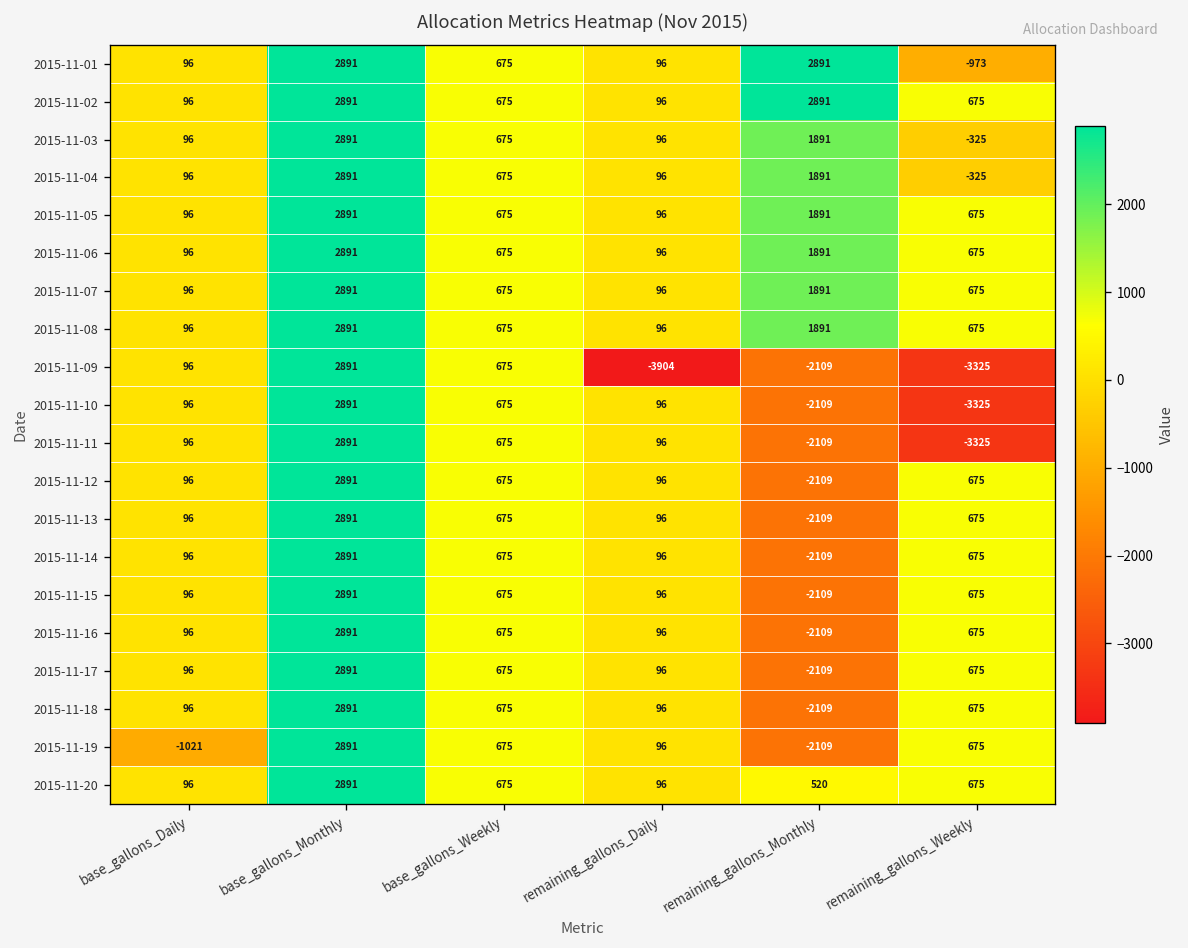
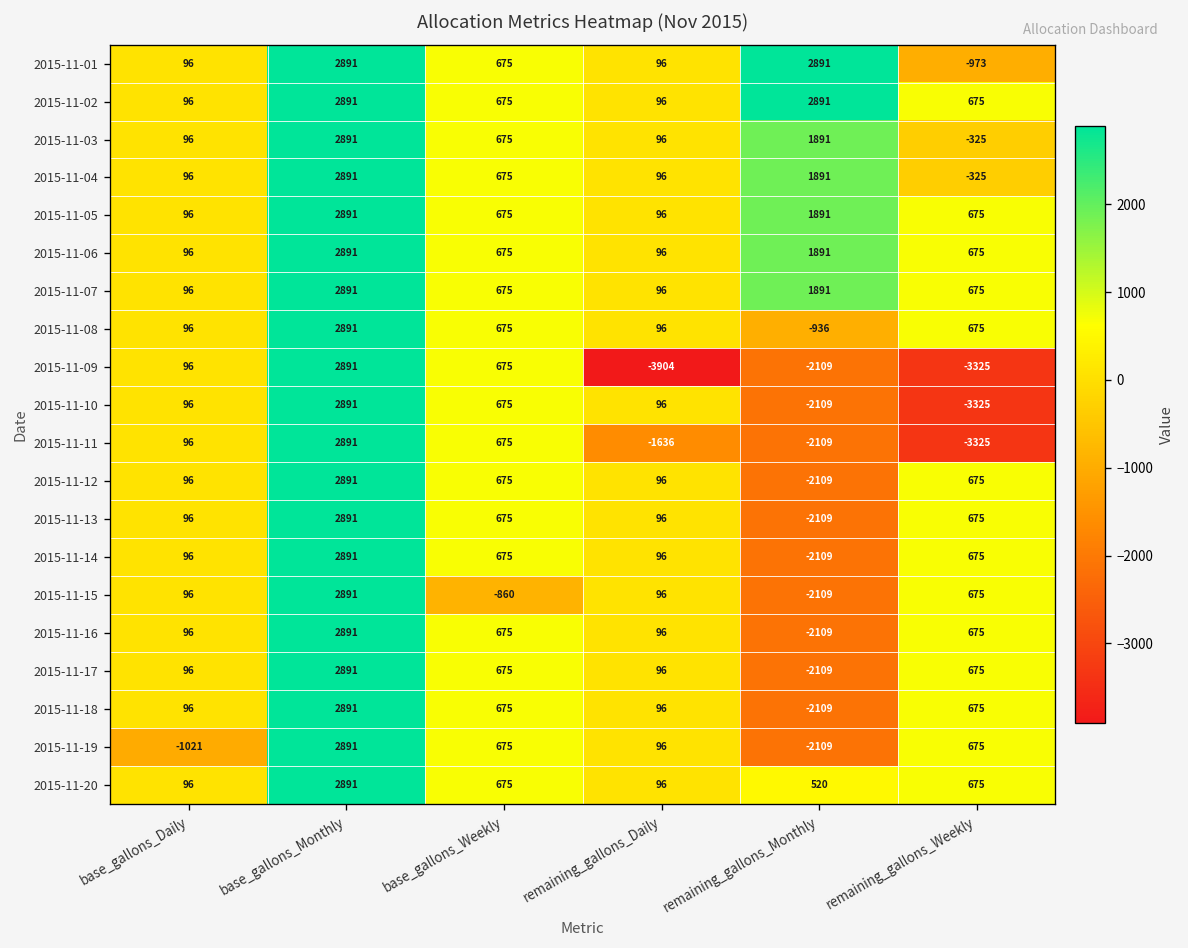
2015-11-08, remaining_gallons_Monthly: 1891 -> -936
2015-11-11, remaining_gallons_Daily: 96 -> -1636
2015-11-15, base_gallons_Weekly: 675 -> -860
